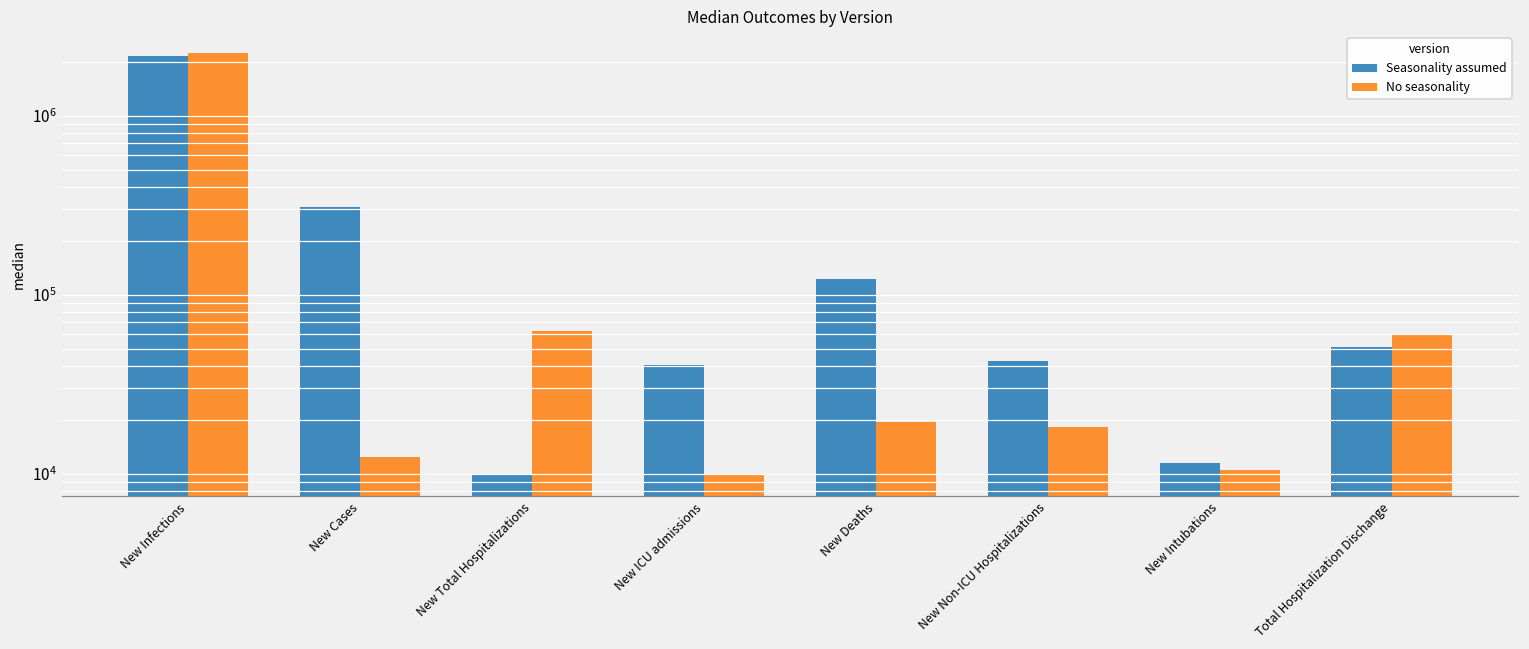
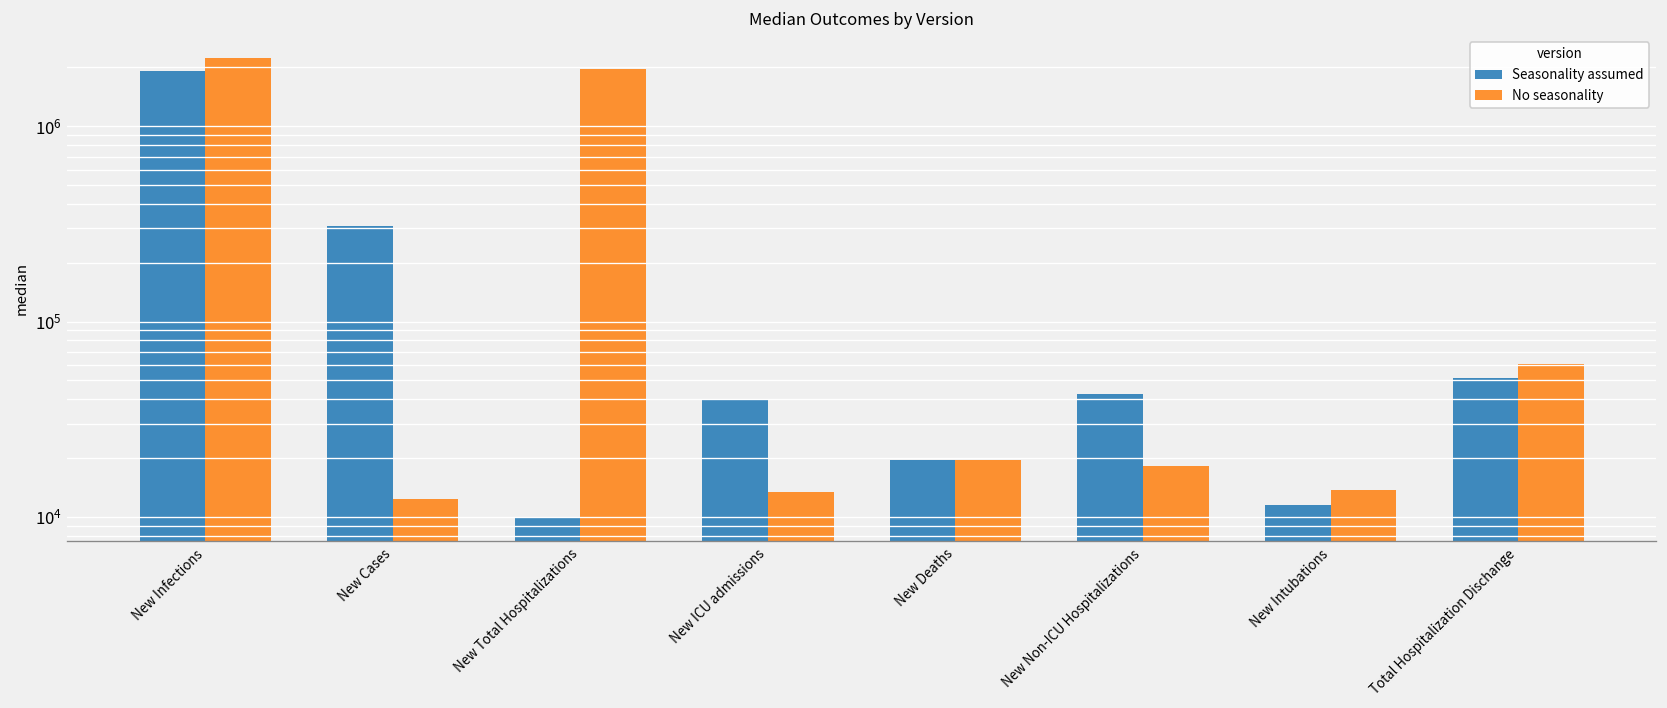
Seasonality assumed, New Infections: 2200000 -> 1900000
No seasonality, New Total Hospitalizations: 63000 -> 2000000
No seasonality, New ICU admissions: 10000 -> 13000
Seasonality assumed, New Deaths: 120000 -> 19000
No seasonality, New Intubations: 10000 -> 14000
